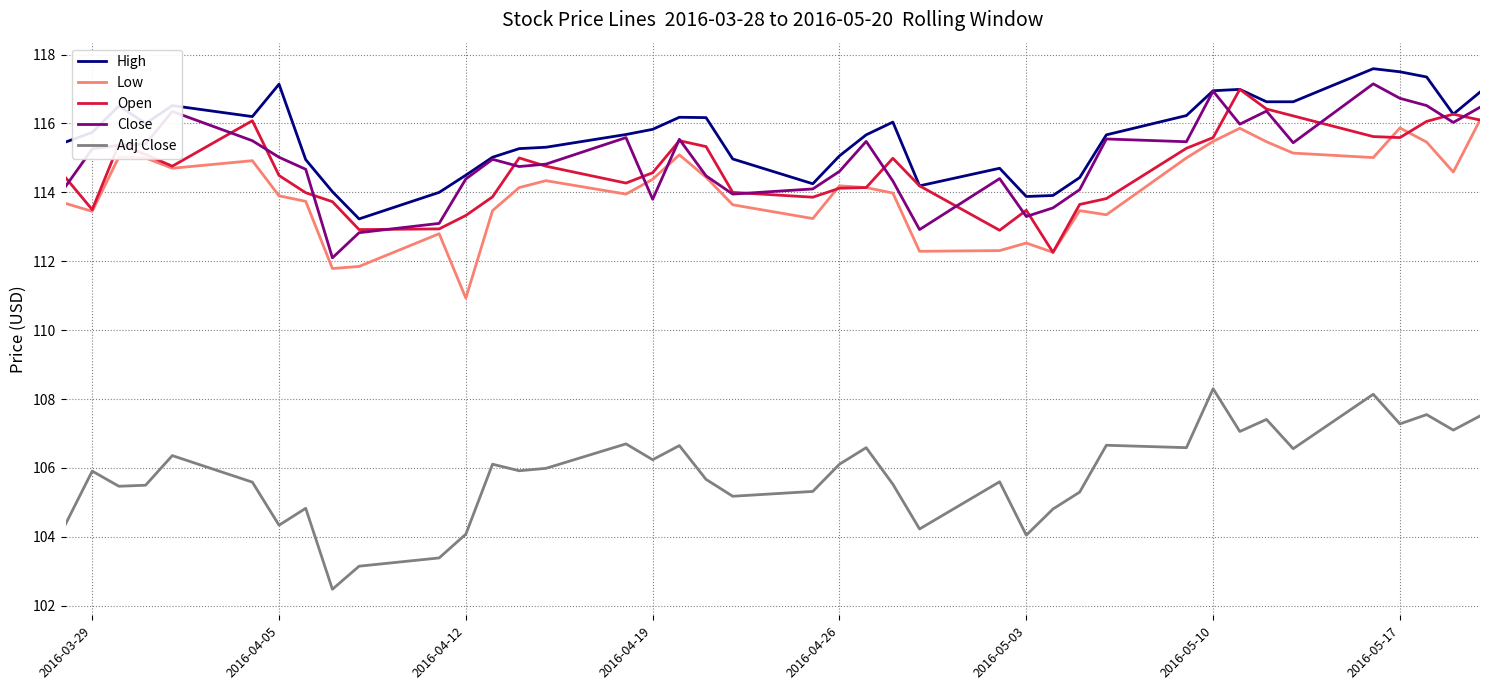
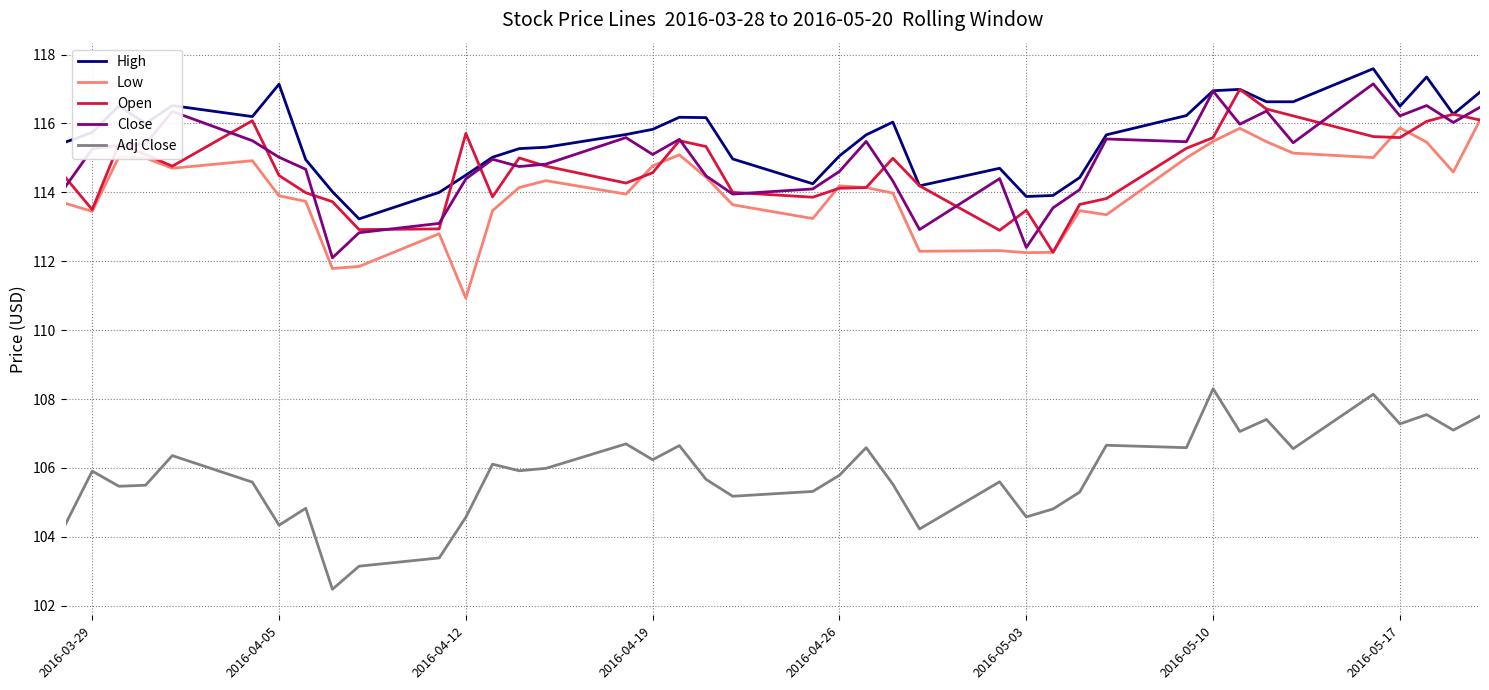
Open, 2016-04-12: 113.3 -> 115.7
Adj Close, 2016-04-12: 104.1 -> 104.6
Low, 2016-04-19: 114.4 -> 114.8
Close, 2016-04-19: 113.8 -> 115.1
Adj Close, 2016-04-26: 106.1 -> 105.8
Low, 2016-05-03: 112.5 -> 112.3
Close, 2016-05-03: 113.3 -> 112.4
Adj Close, 2016-05-03: 104.1 -> 104.6
High, 2016-05-17: 117.5 -> 116.5
Close, 2016-05-17: 116.7 -> 116.2
